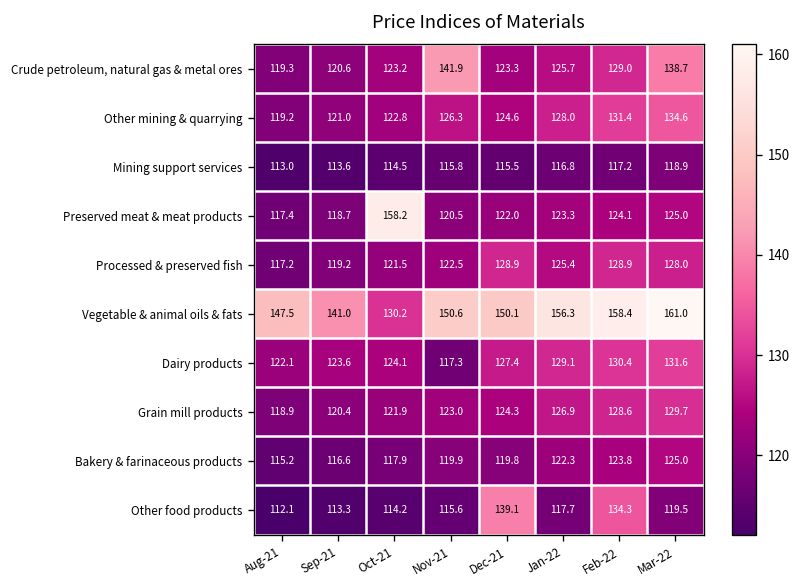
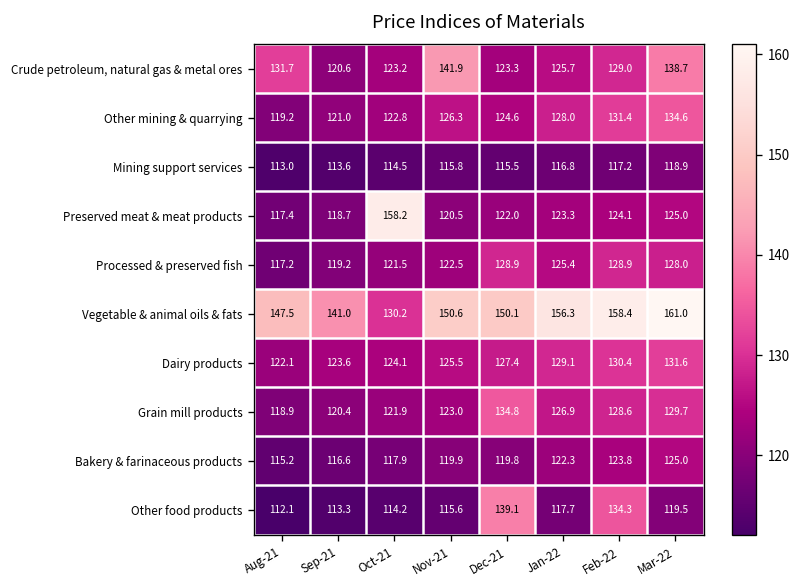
Crude petroleum, natural gas & metal ores, Aug-21: 119.3 -> 131.7
Dairy products, Nov-21: 117.3 -> 125.5
Grain mill products, Dec-21: 124.3 -> 134.8
